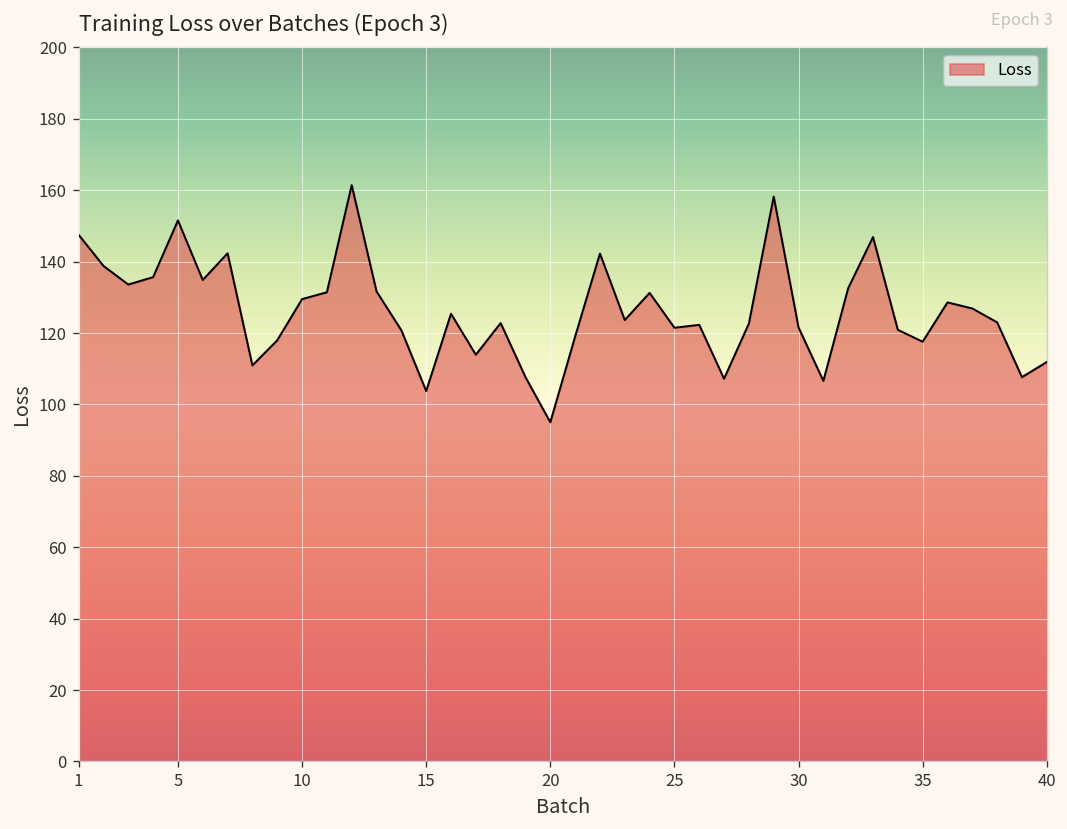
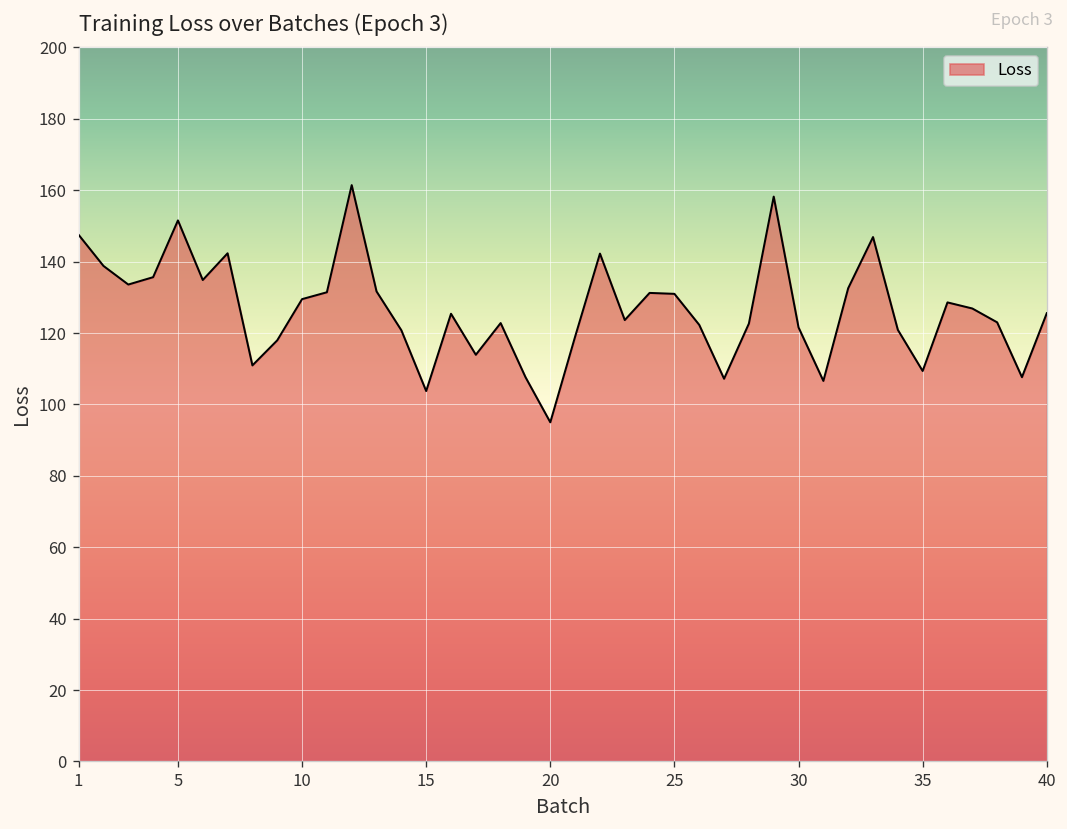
25: 121 -> 131
35: 118 -> 109
40: 112 -> 126
